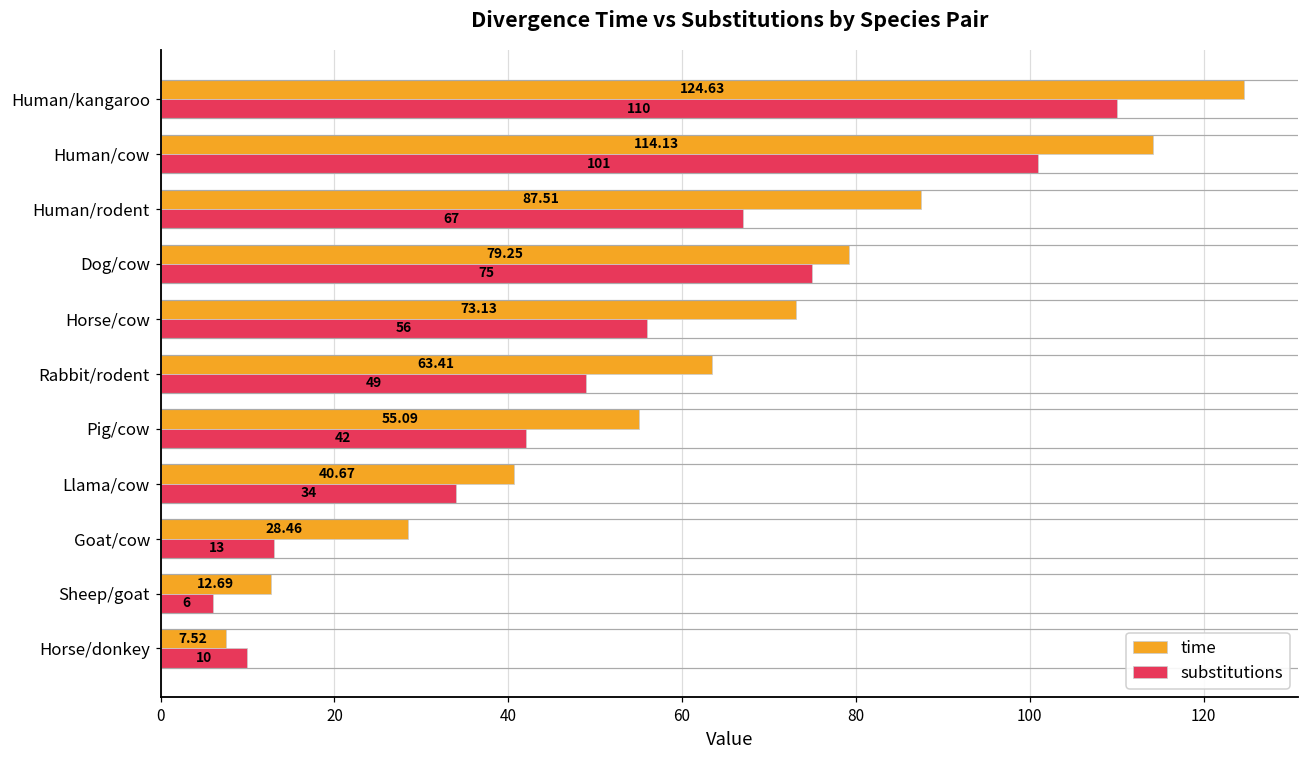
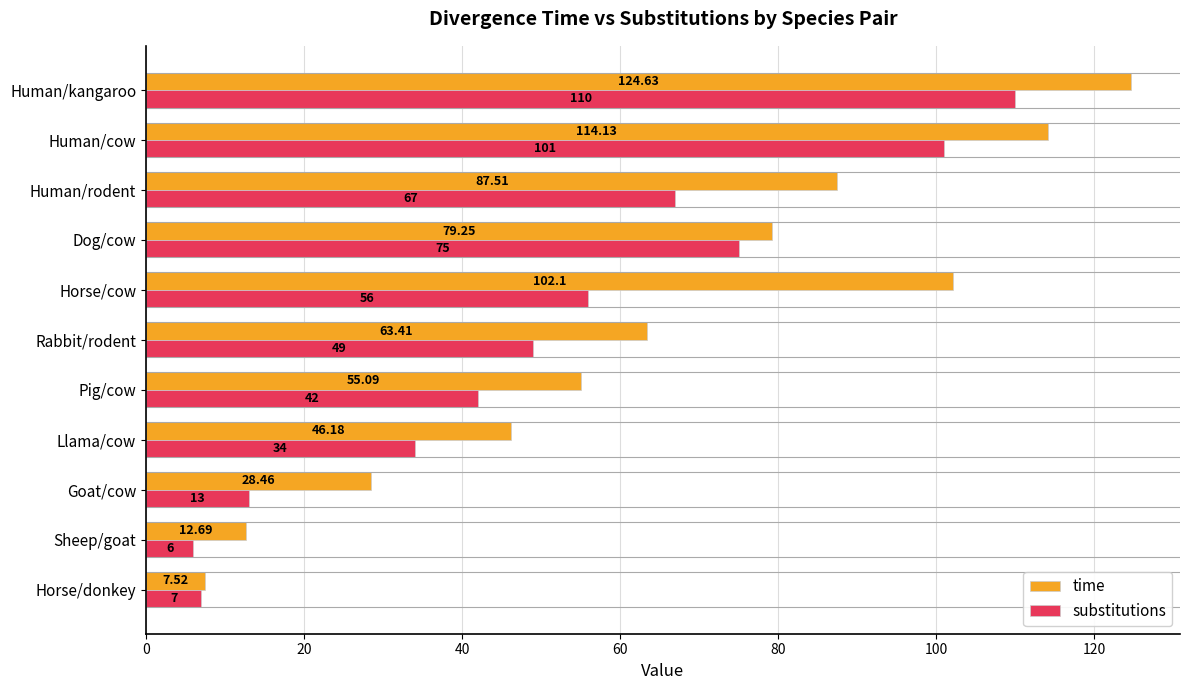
time, Horse/cow: 73.13 -> 102.1
time, Llama/cow: 40.67 -> 46.18
substitutions, Horse/donkey: 10 -> 7
